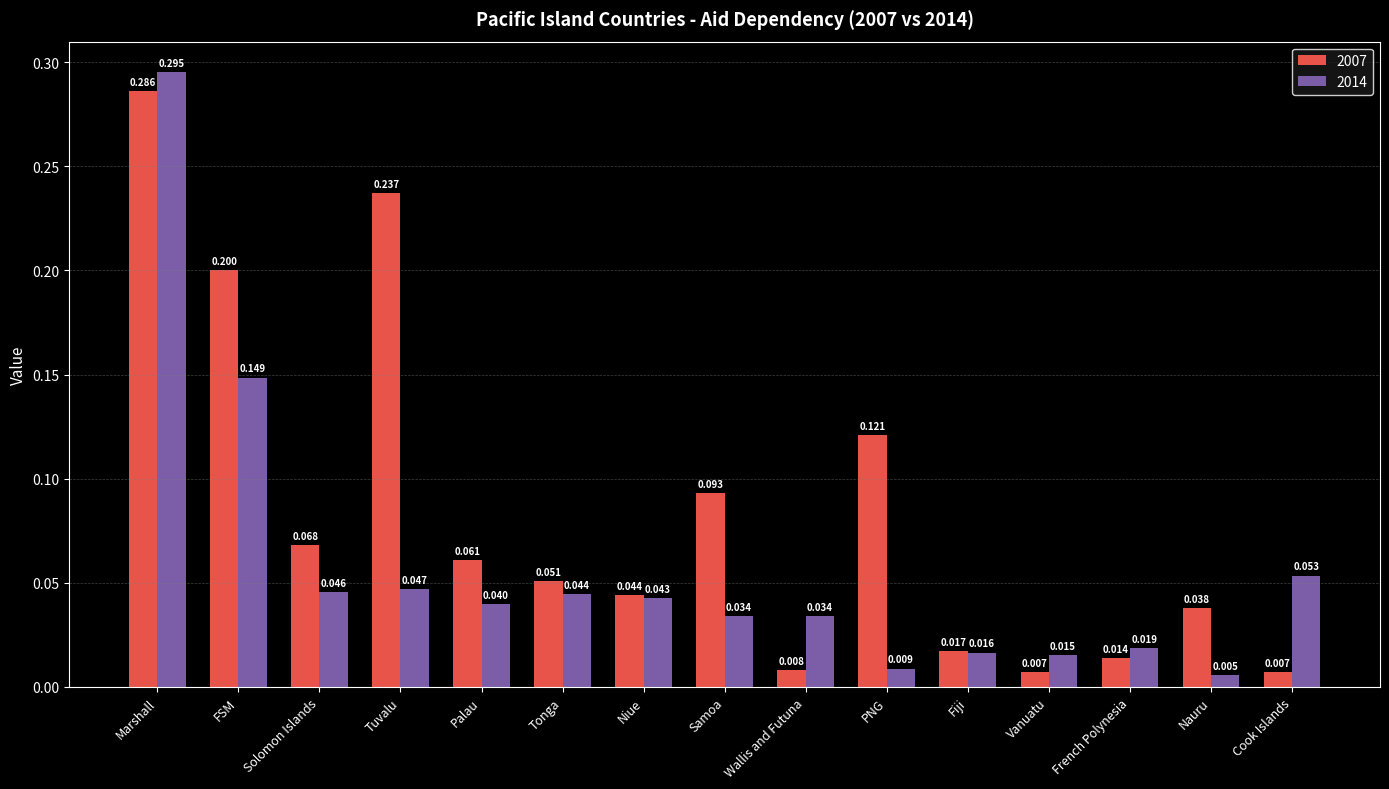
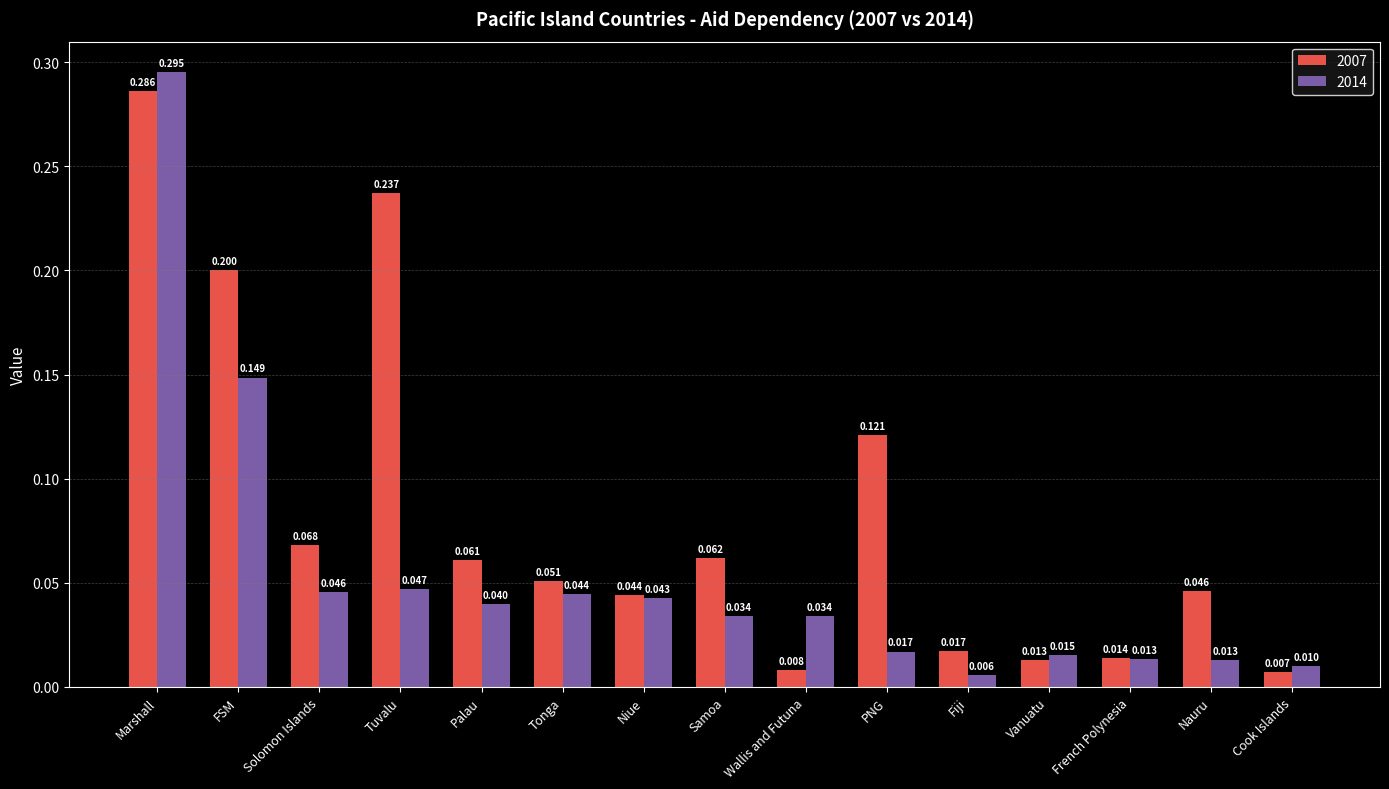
2007, Samoa: 0.093 -> 0.062
2014, PNG: 0.009 -> 0.017
2014, Fiji: 0.016 -> 0.006
2007, Vanuatu: 0.007 -> 0.013
2014, French Polynesia: 0.019 -> 0.013
2007, Nauru: 0.038 -> 0.046
2014, Nauru: 0.005 -> 0.013
2014, Cook Islands: 0.053 -> 0.010
